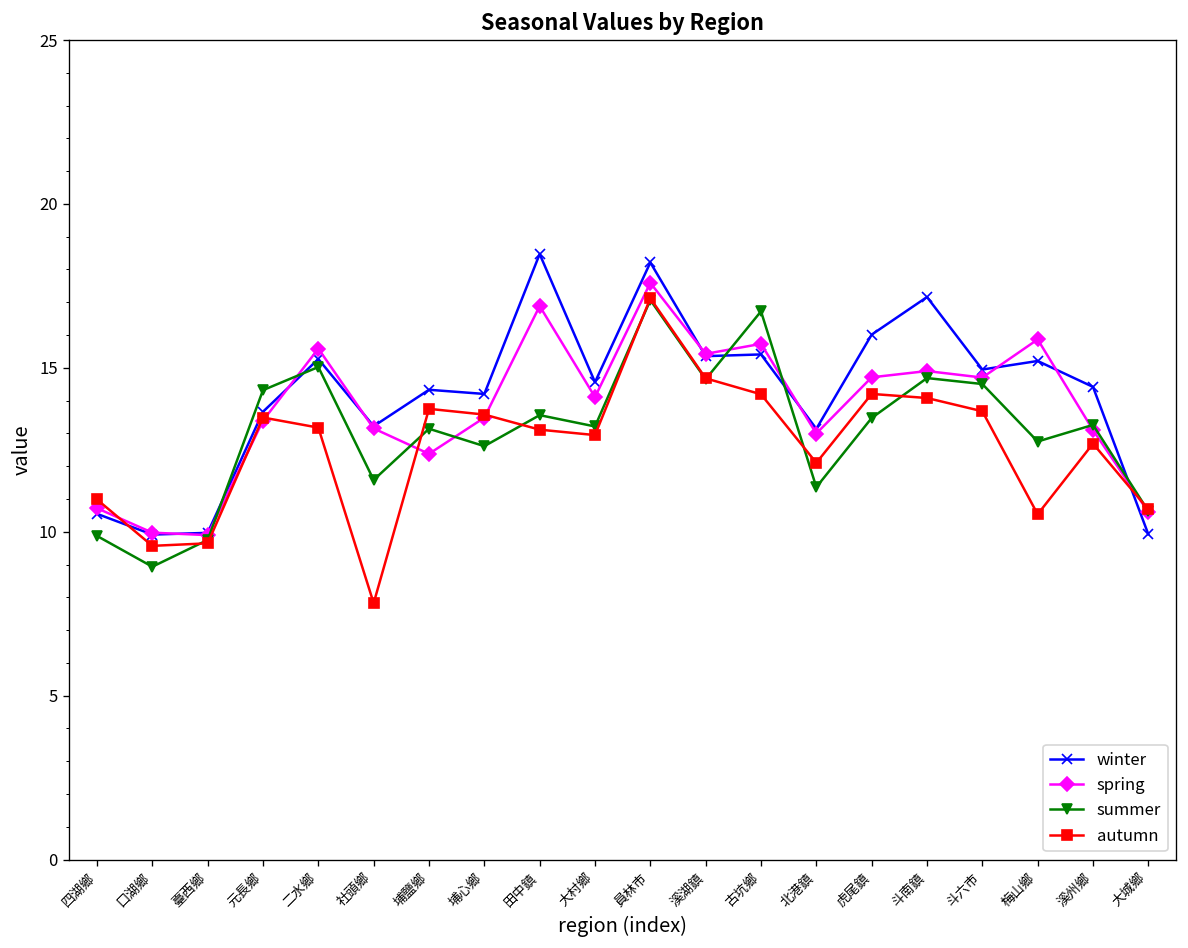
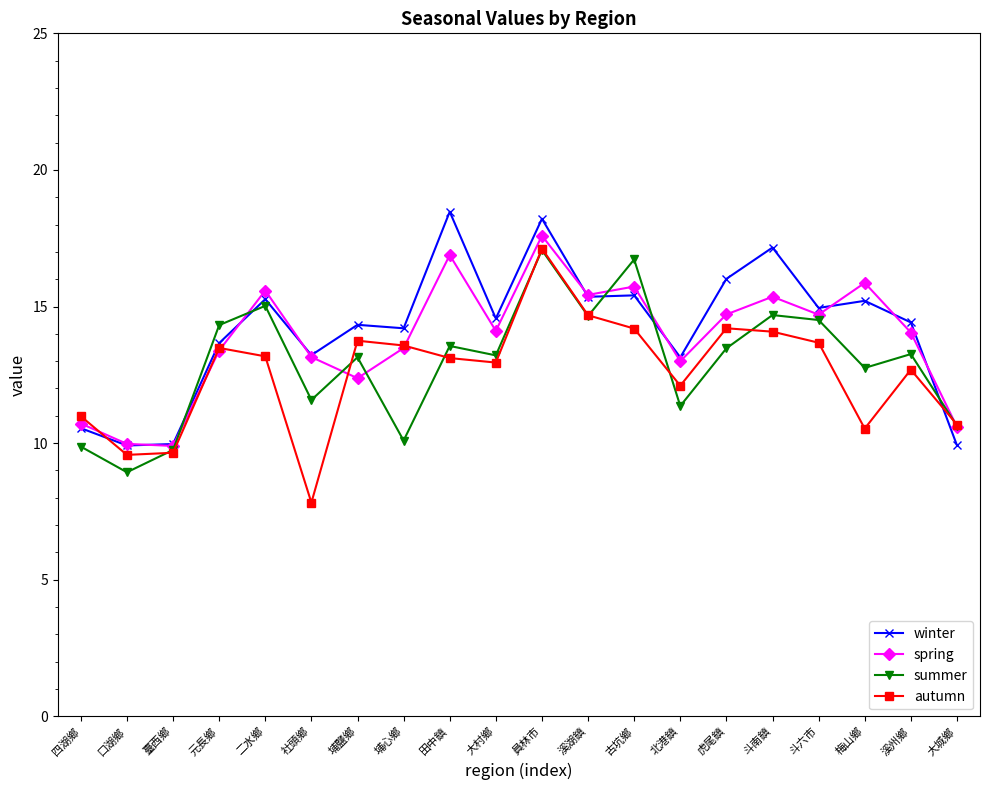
summer, 埔心鄉: 12.6 -> 10.1
spring, 斗南鎮: 14.9 -> 15.4
spring, 溪州鄉: 13.1 -> 14.0
